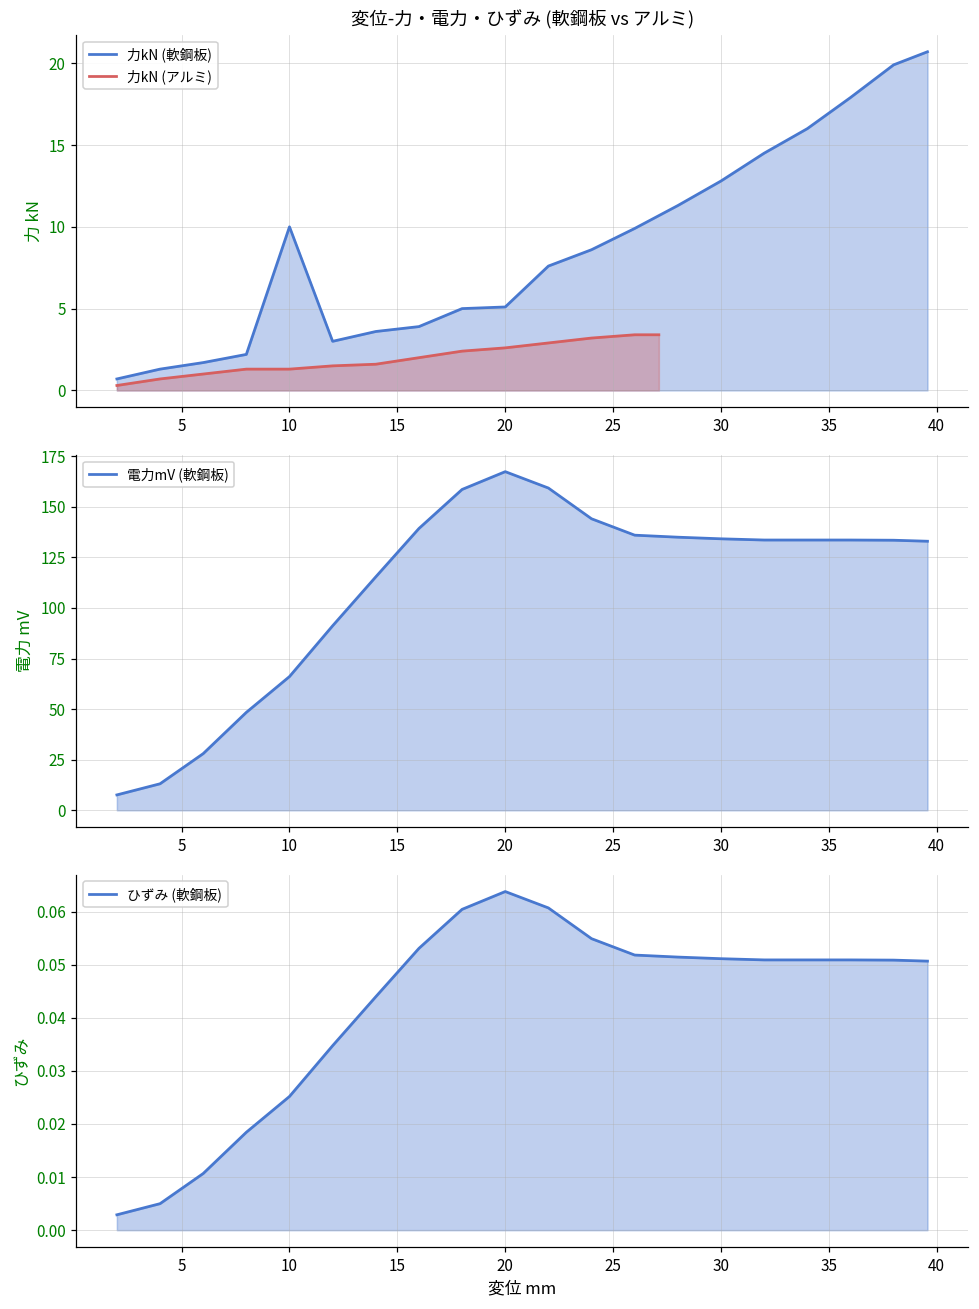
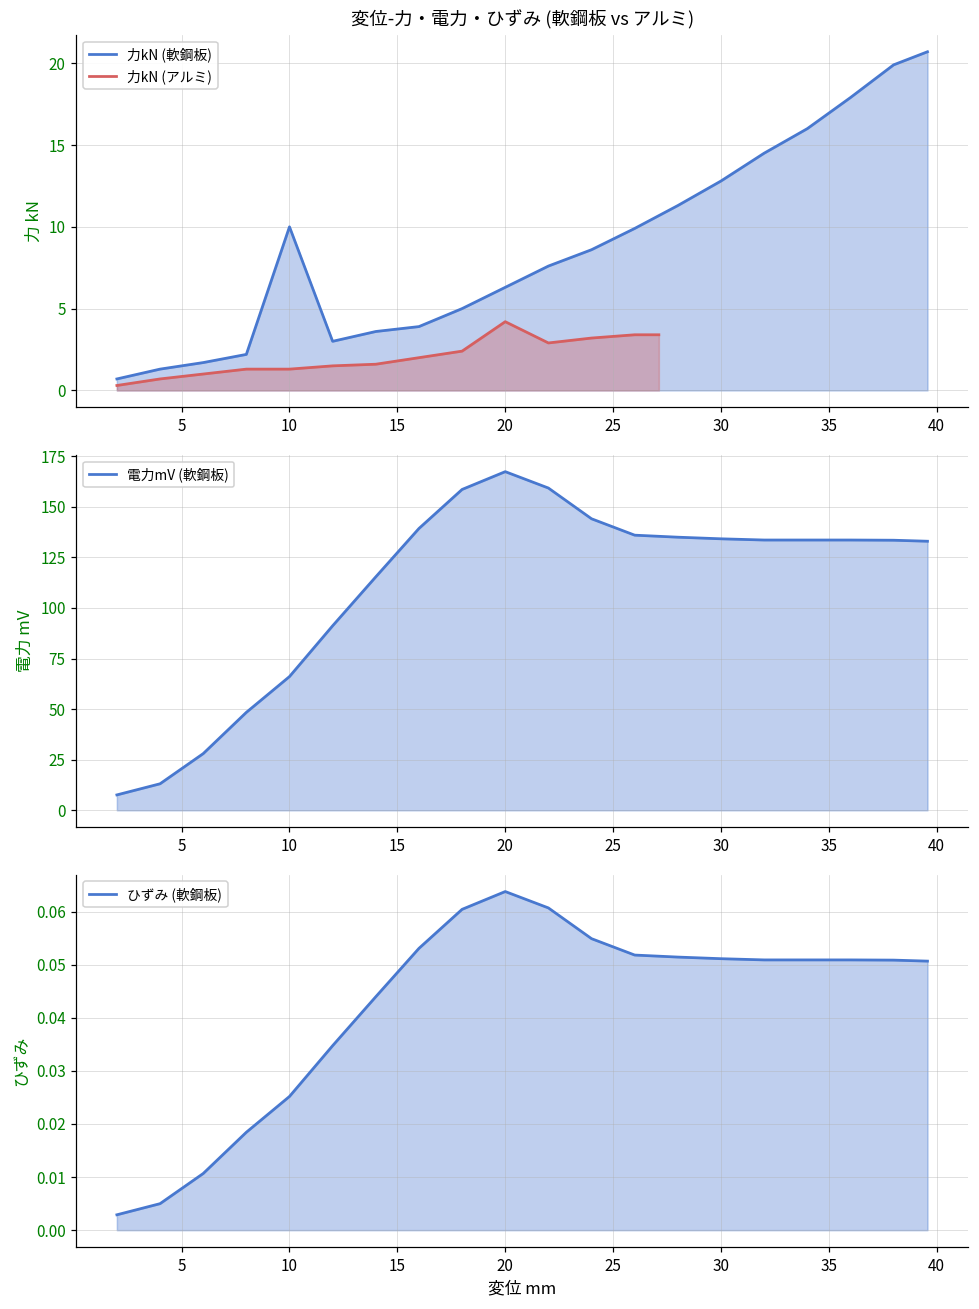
変位-力・電力・ひずみ (軟鋼板 vs アルミ), 力kN (軟鋼板), 20: 5.1 -> 6.3
変位-力・電力・ひずみ (軟鋼板 vs アルミ), 力kN (アルミ), 20: 2.6 -> 4.2
